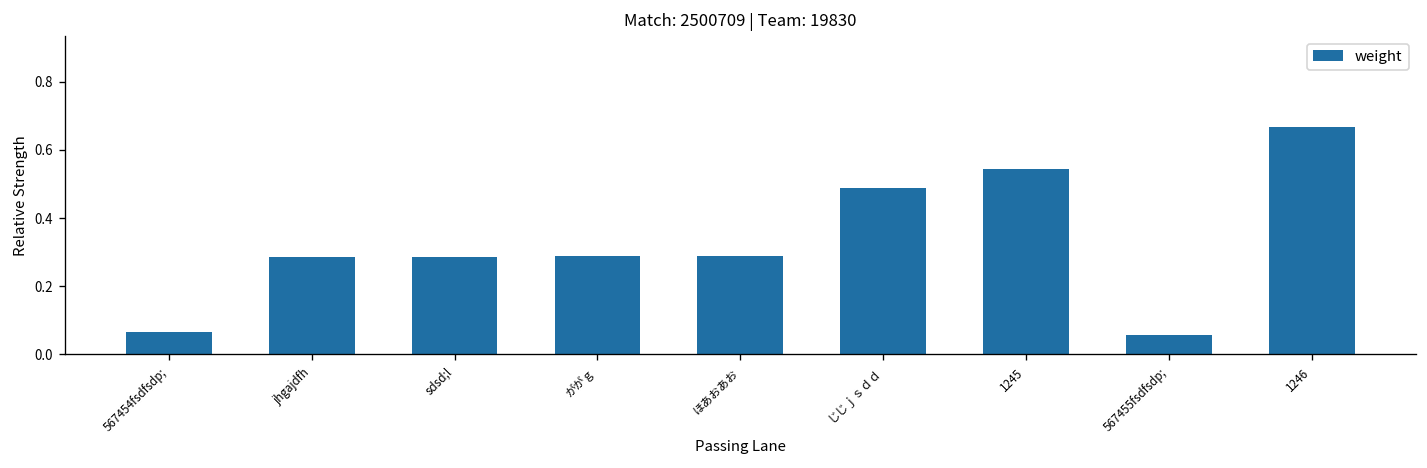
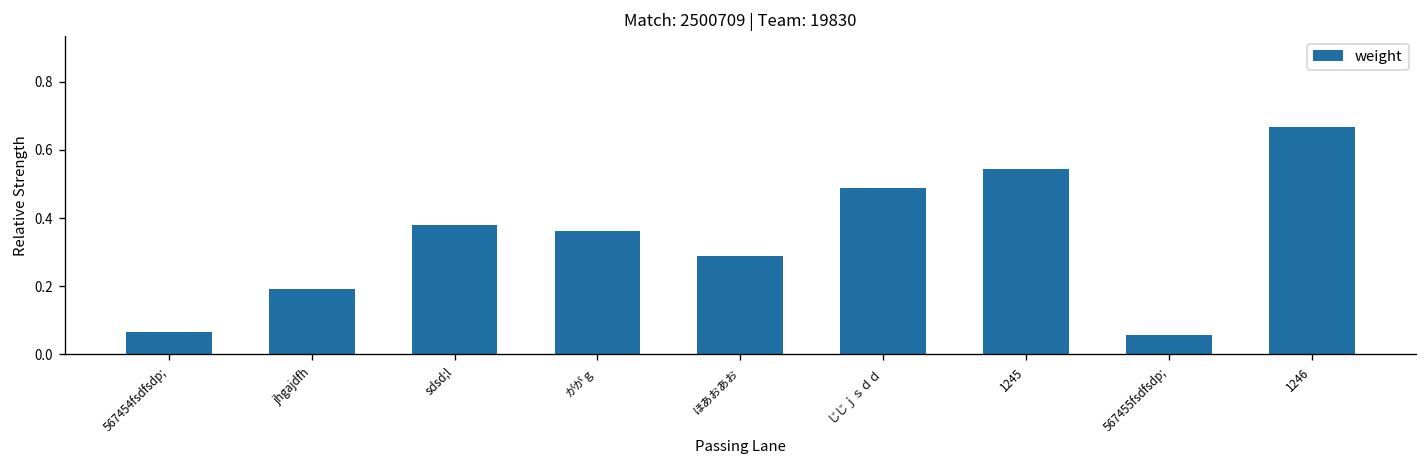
jhgajdfh: 0.29 -> 0.19
sdsd;l: 0.29 -> 0.38
ががｇ: 0.29 -> 0.36
